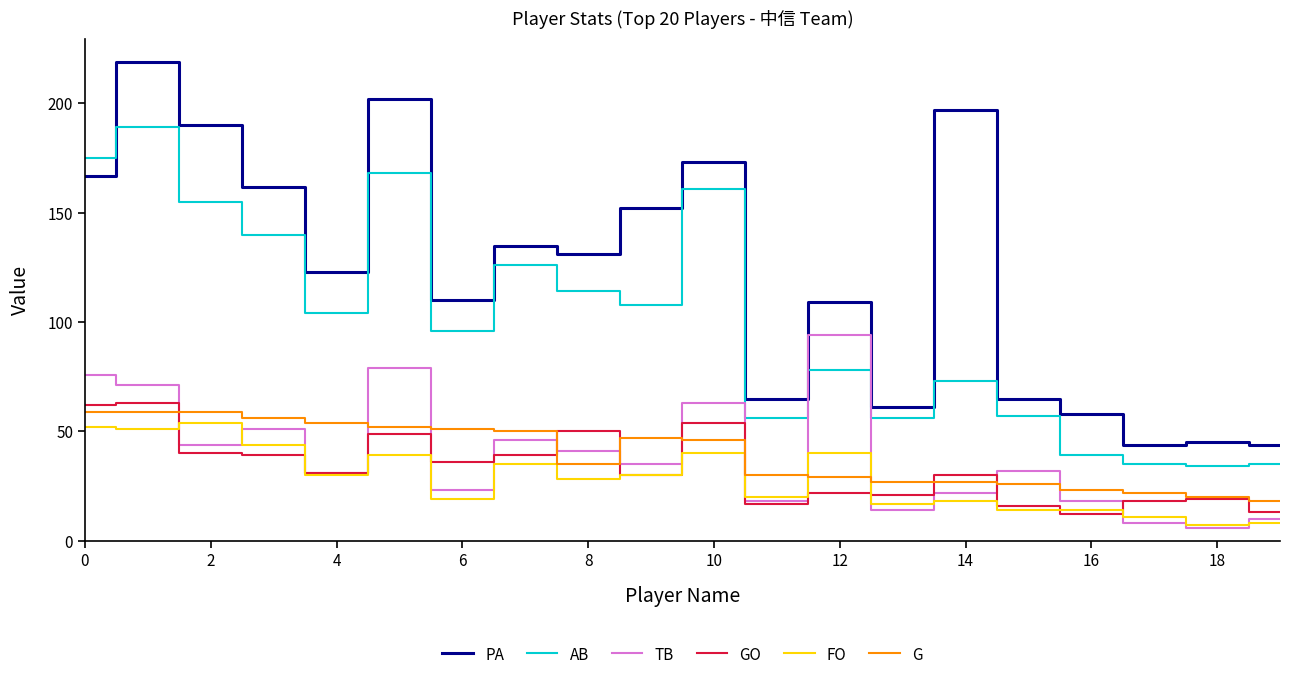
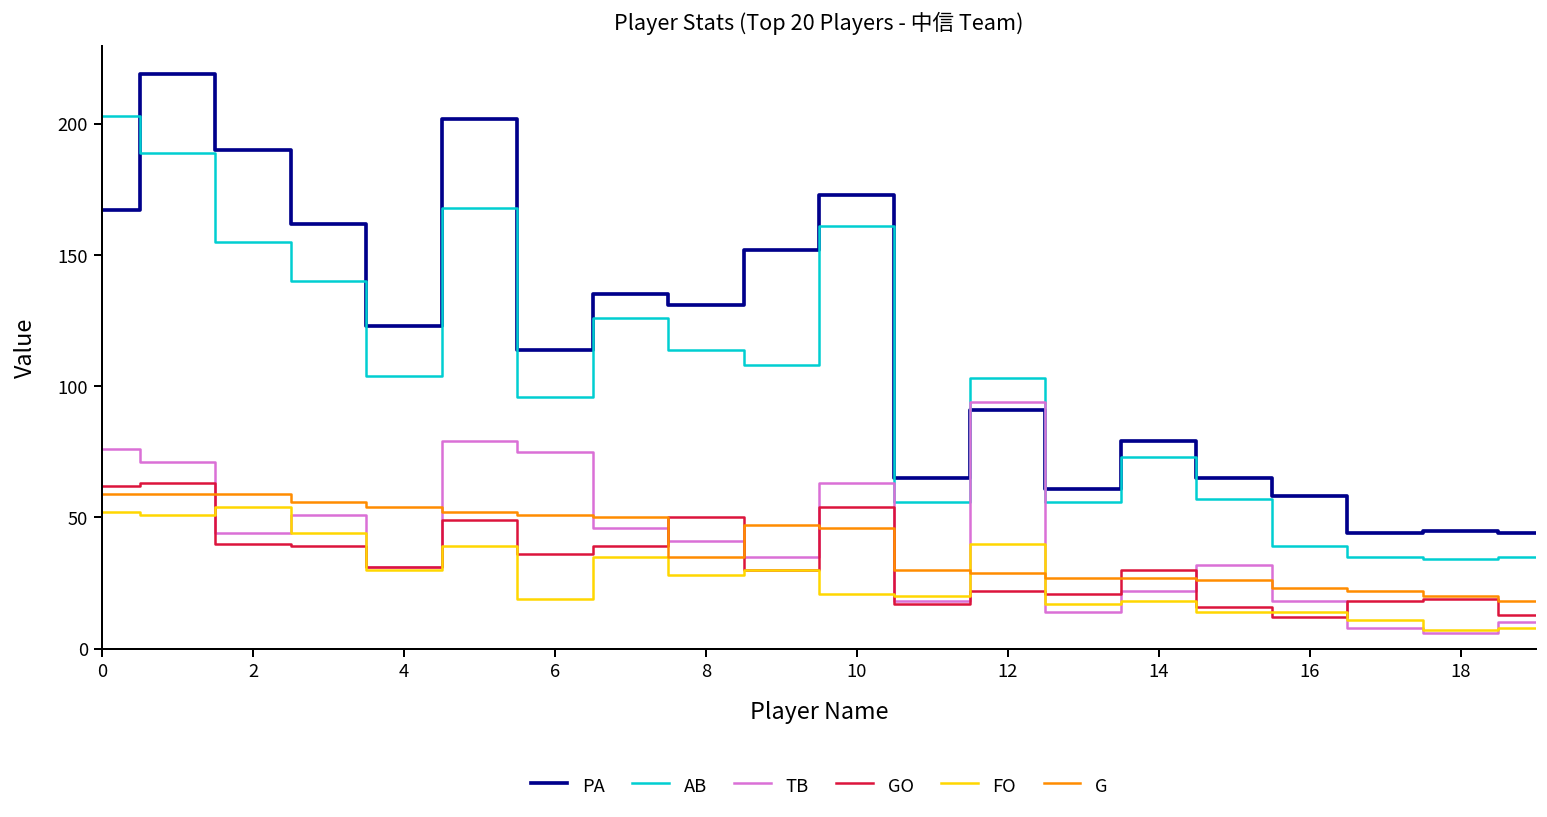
AB, 0: 175 -> 203
PA, 6: 110 -> 114
TB, 6: 23 -> 75
FO, 10: 40 -> 21
PA, 12: 109 -> 91
AB, 12: 78 -> 103
PA, 14: 197 -> 79
